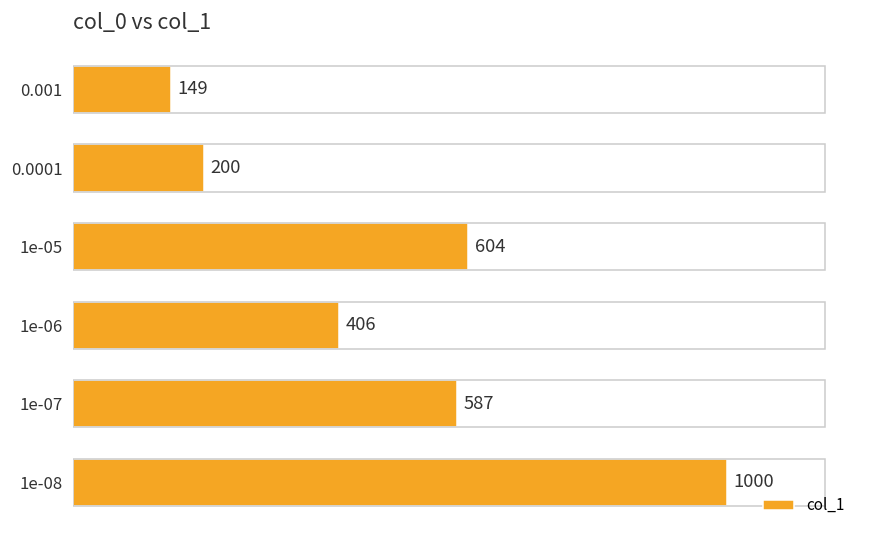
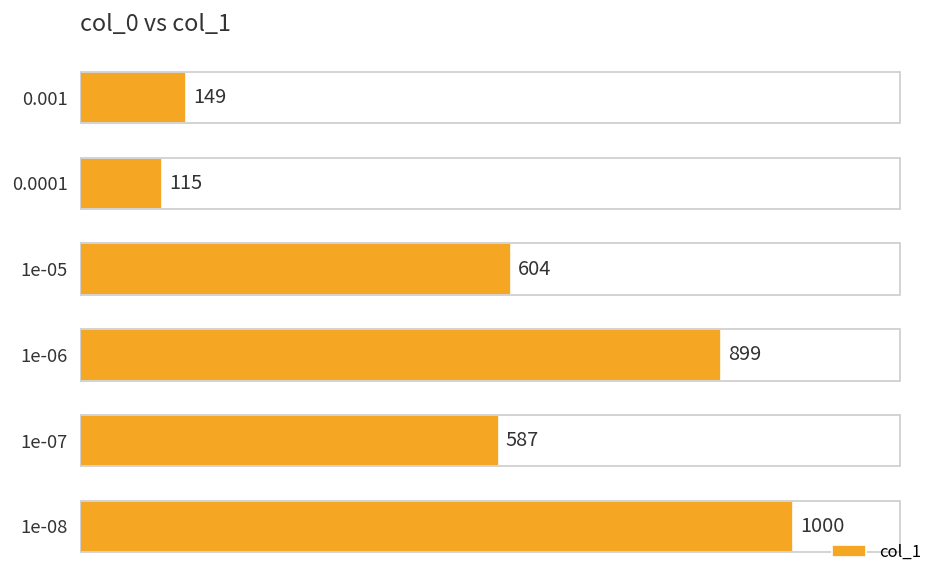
0.0001: 200 -> 115
1e-06: 406 -> 899
